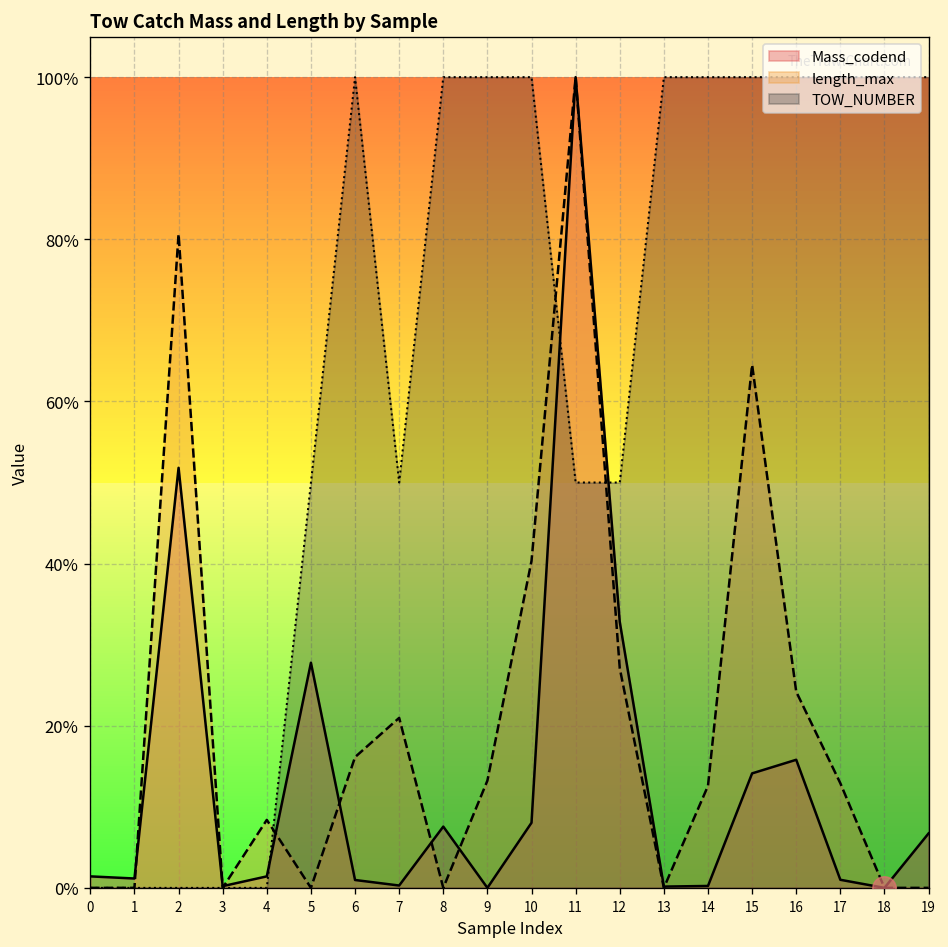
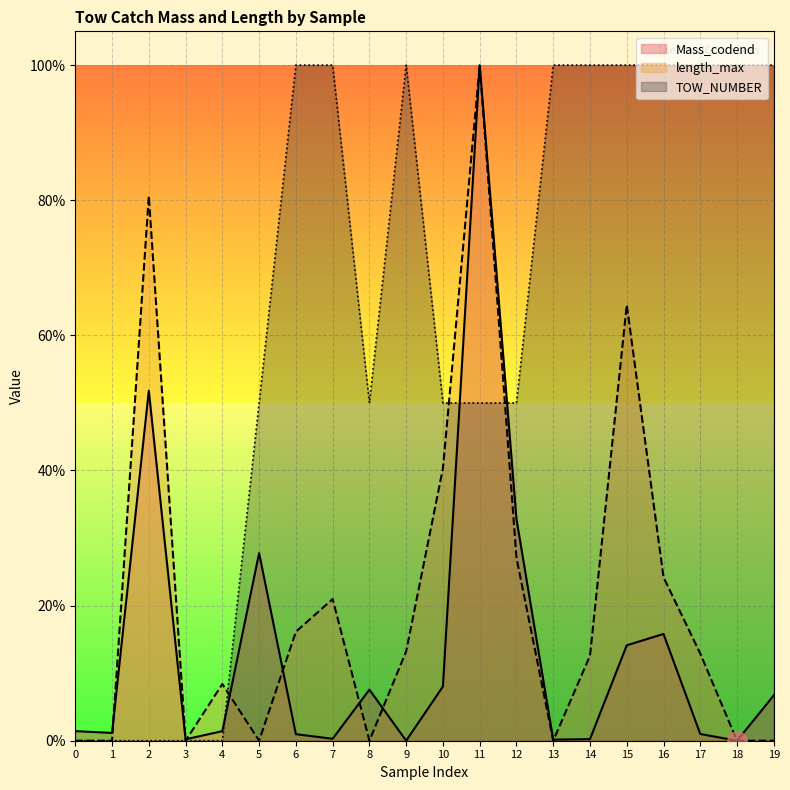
TOW_NUMBER, 7: 50% -> 100%
TOW_NUMBER, 8: 100% -> 50%
TOW_NUMBER, 10: 100% -> 50%
